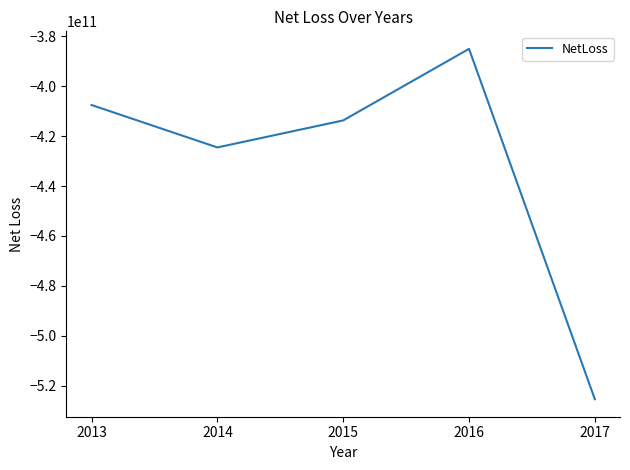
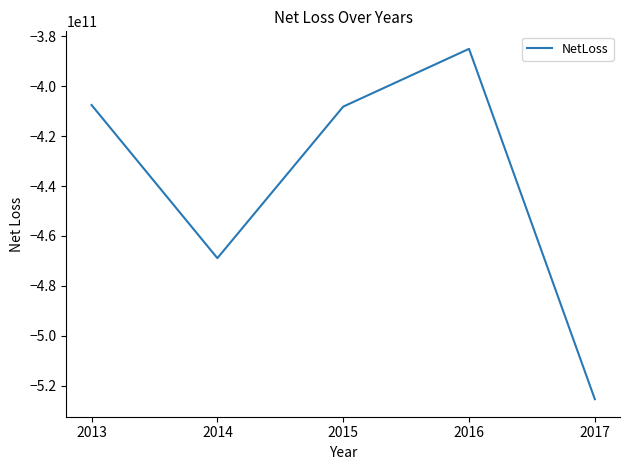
2014: -425000000000 -> -469000000000
2015: -414000000000 -> -408000000000
